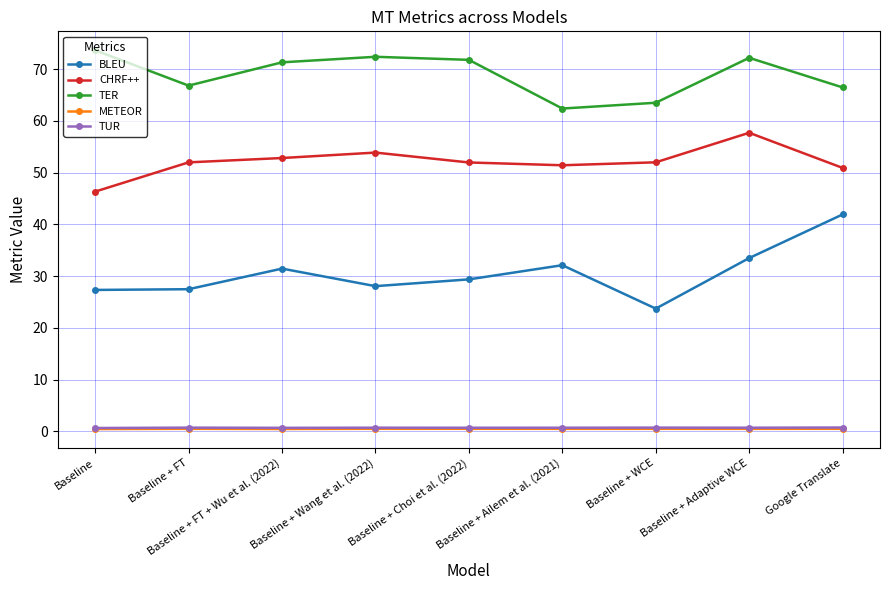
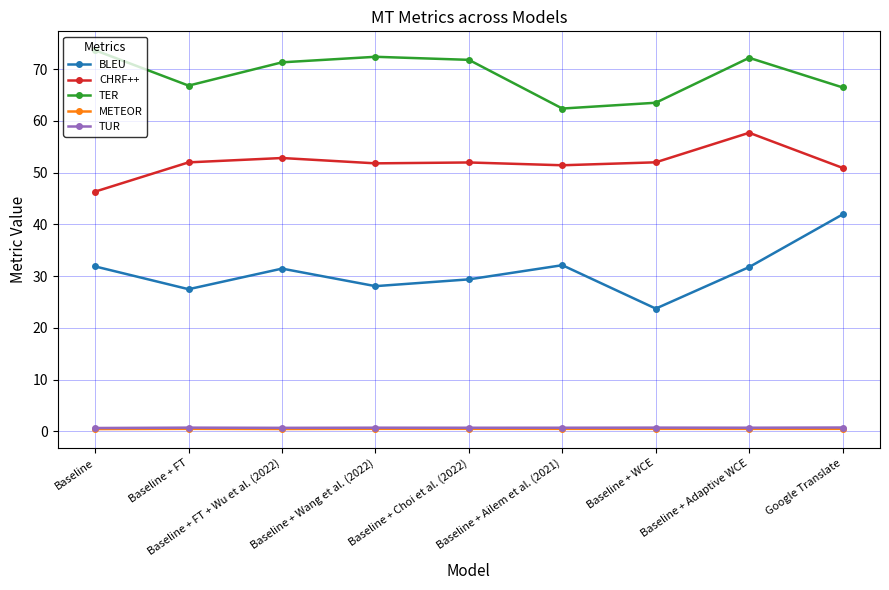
BLEU, Baseline: 27 -> 32
CHRF++, Baseline + Wang et al. (2022): 54 -> 52
BLEU, Baseline + Adaptive WCE: 34 -> 32
